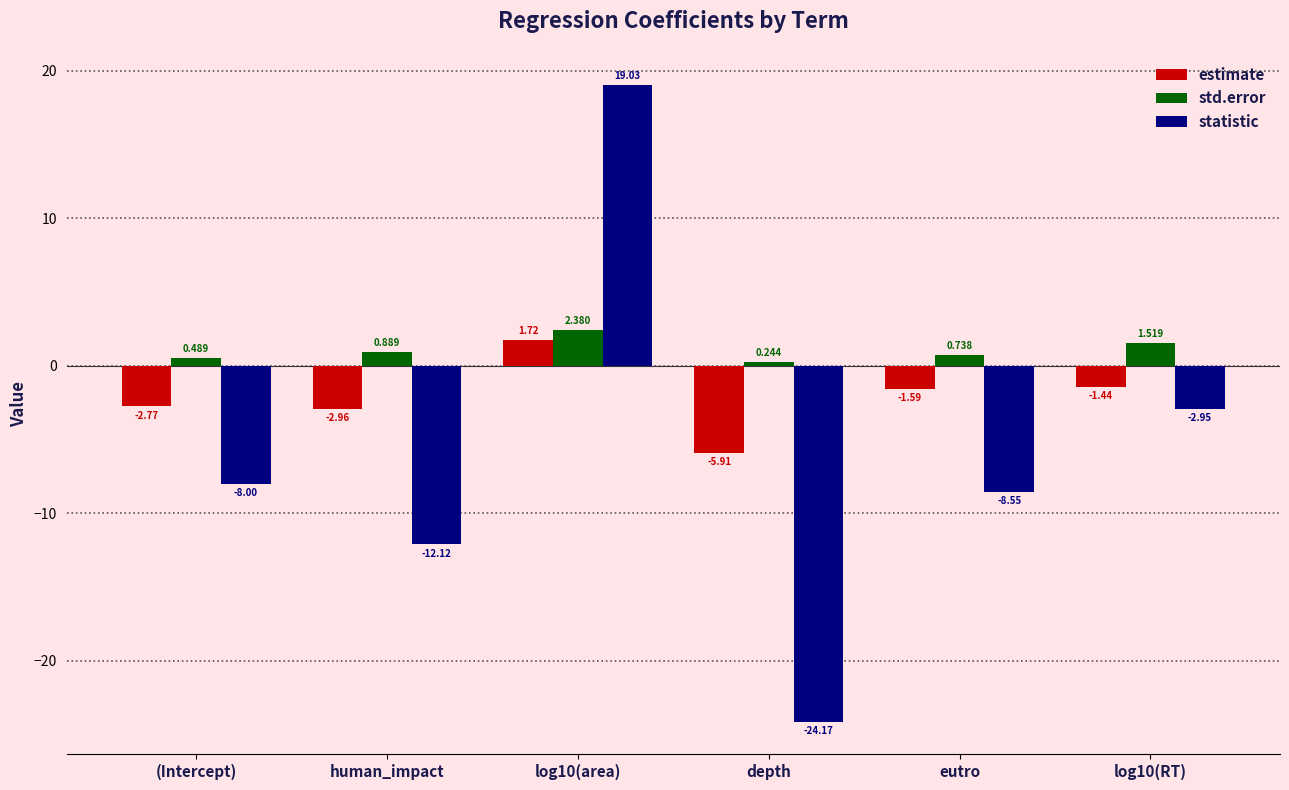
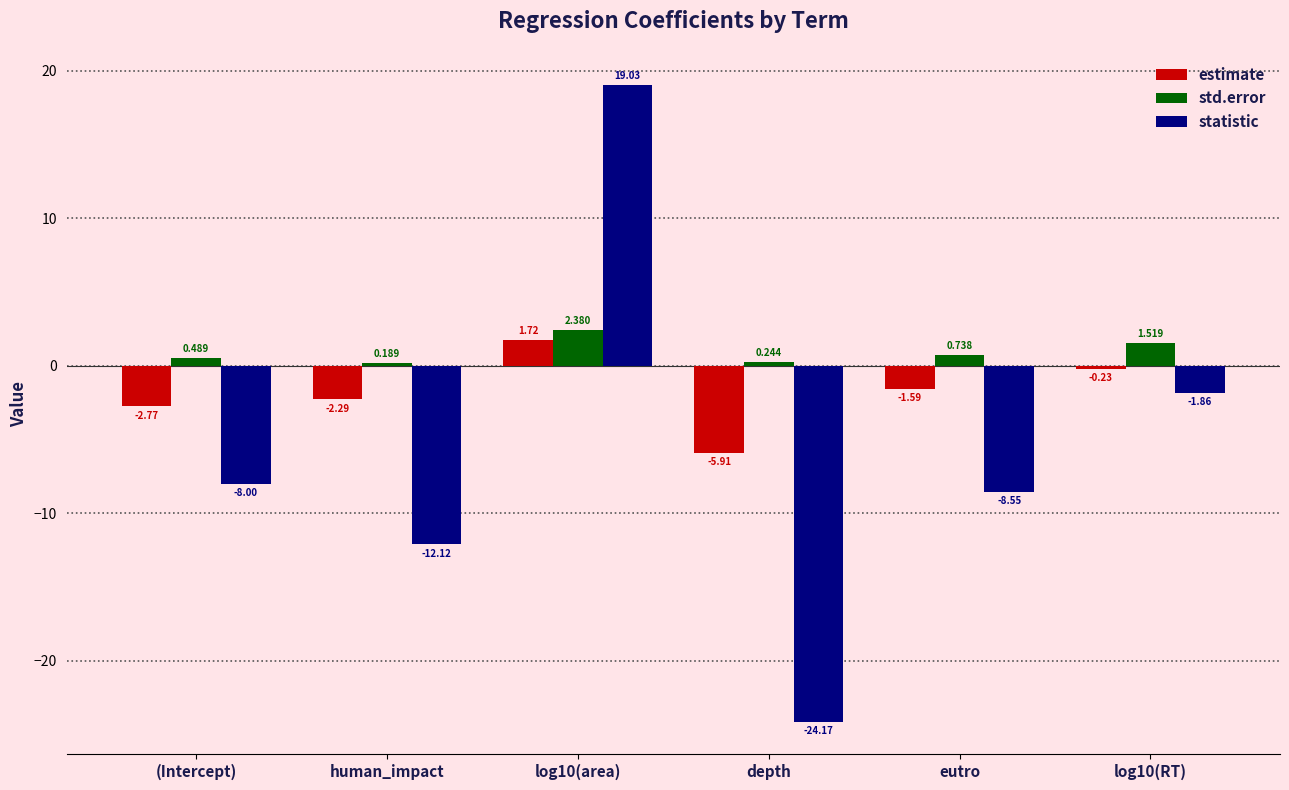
estimate, human_impact: -2.96 -> -2.29
std.error, human_impact: 0.889 -> 0.189
estimate, log10(RT): -1.44 -> -0.23
statistic, log10(RT): -2.95 -> -1.86
